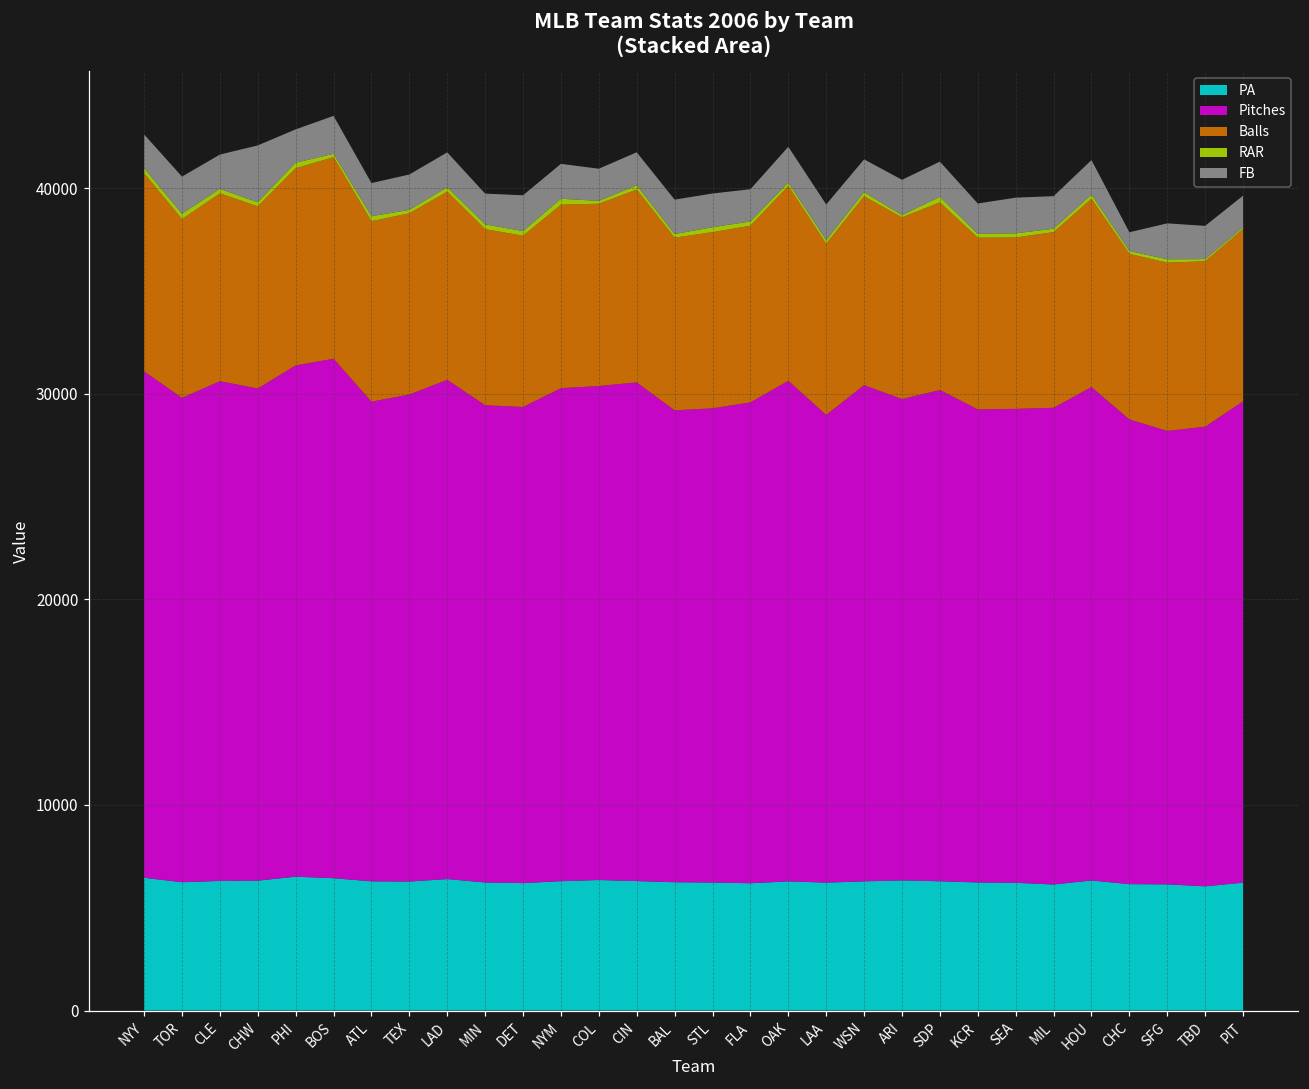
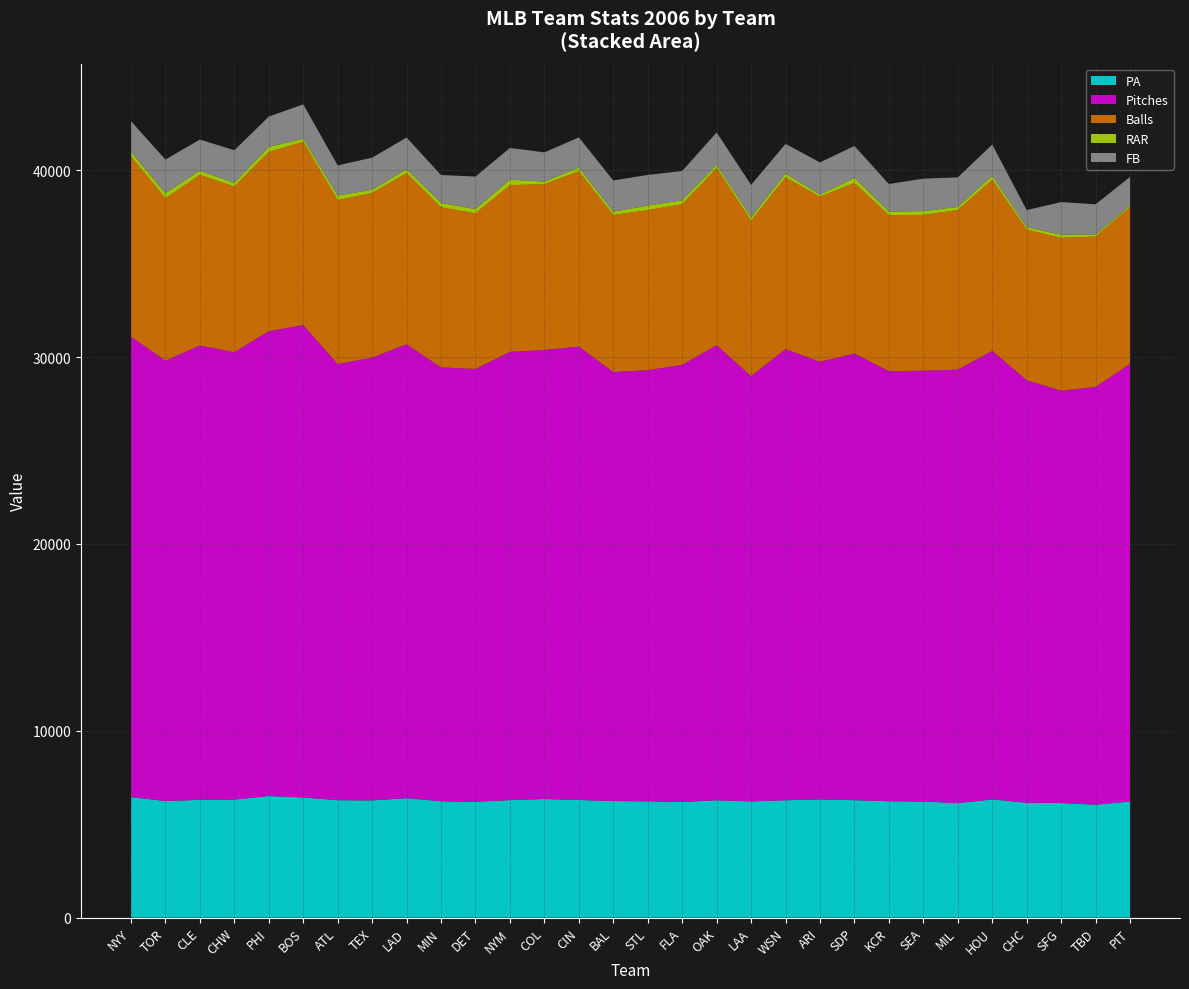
FB, CHW: 2800 -> 1700
